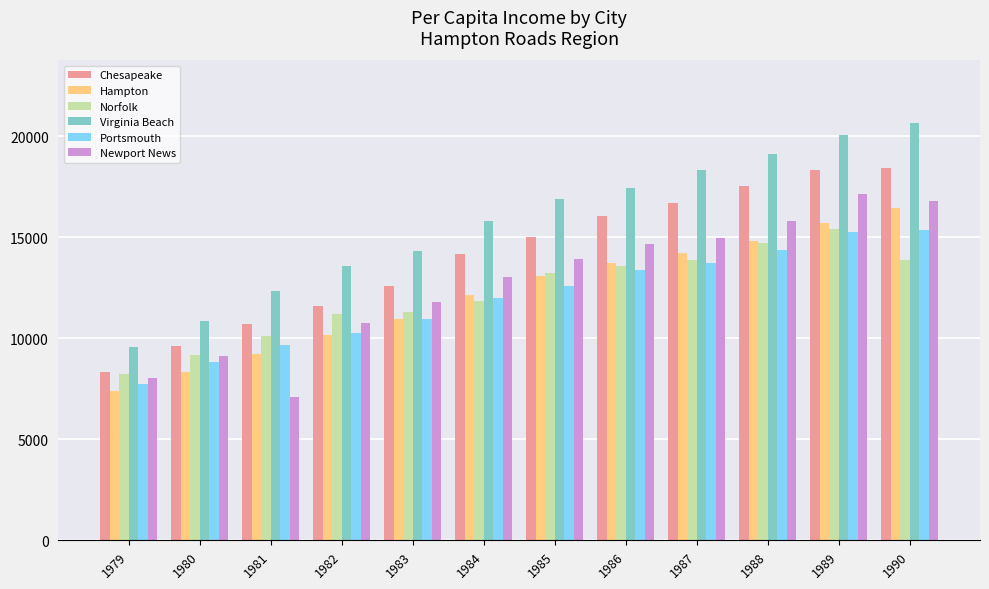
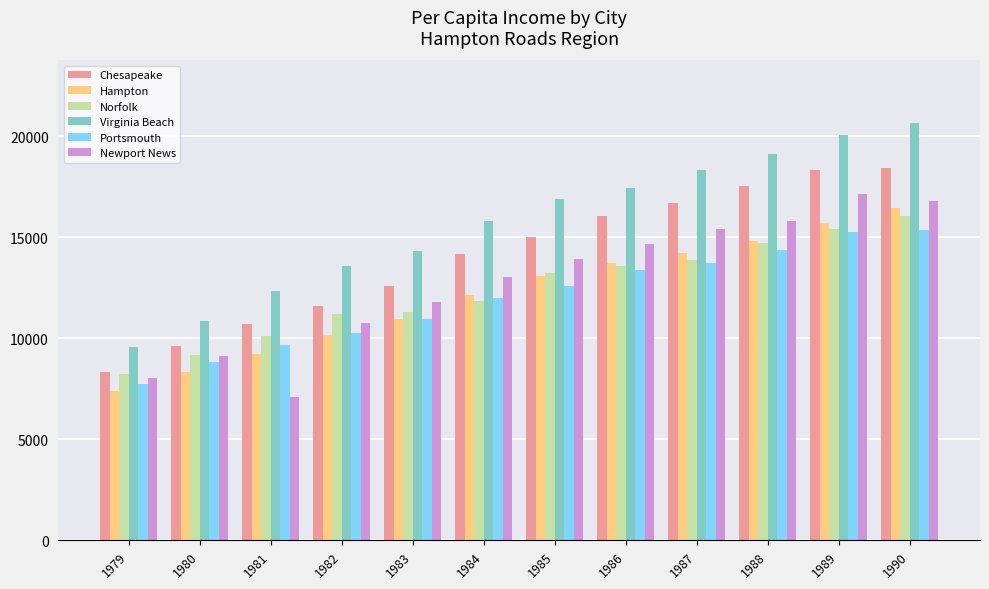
Newport News, 1987: 14900 -> 15400
Norfolk, 1990: 13900 -> 16100
